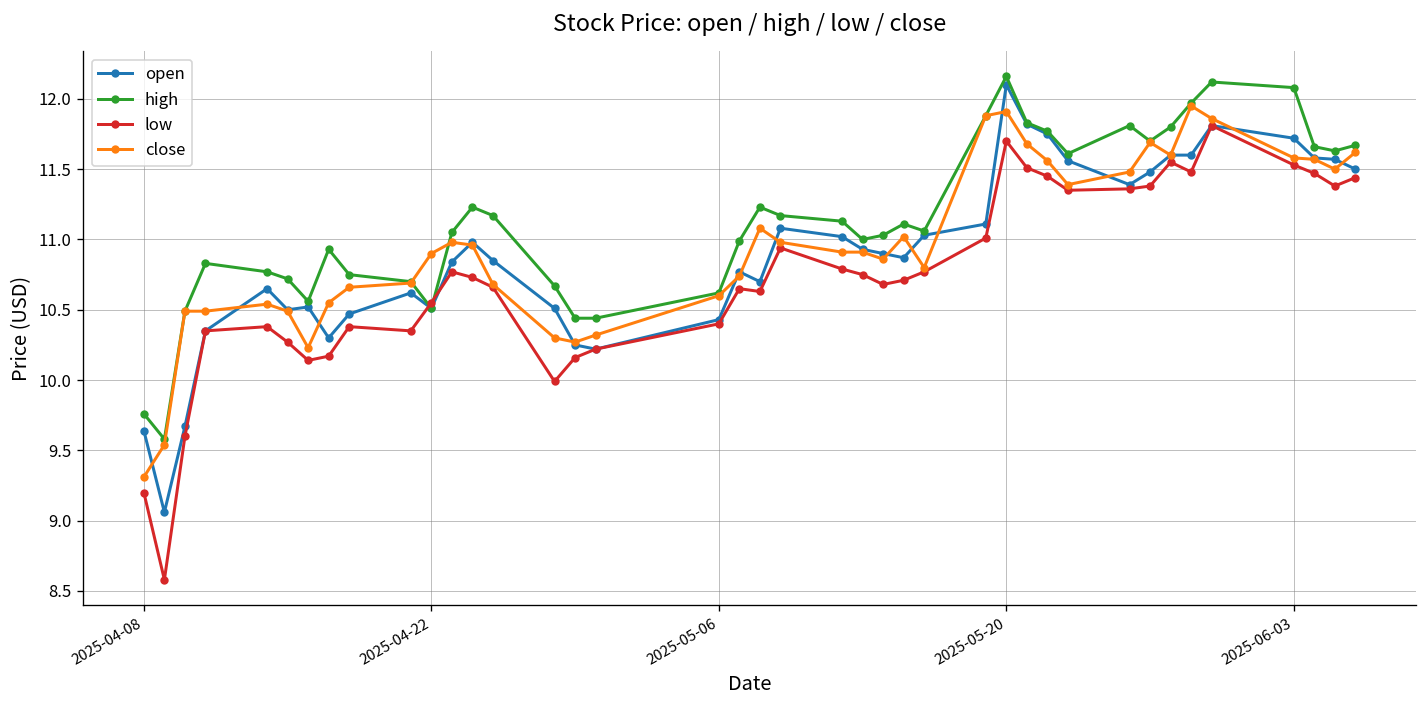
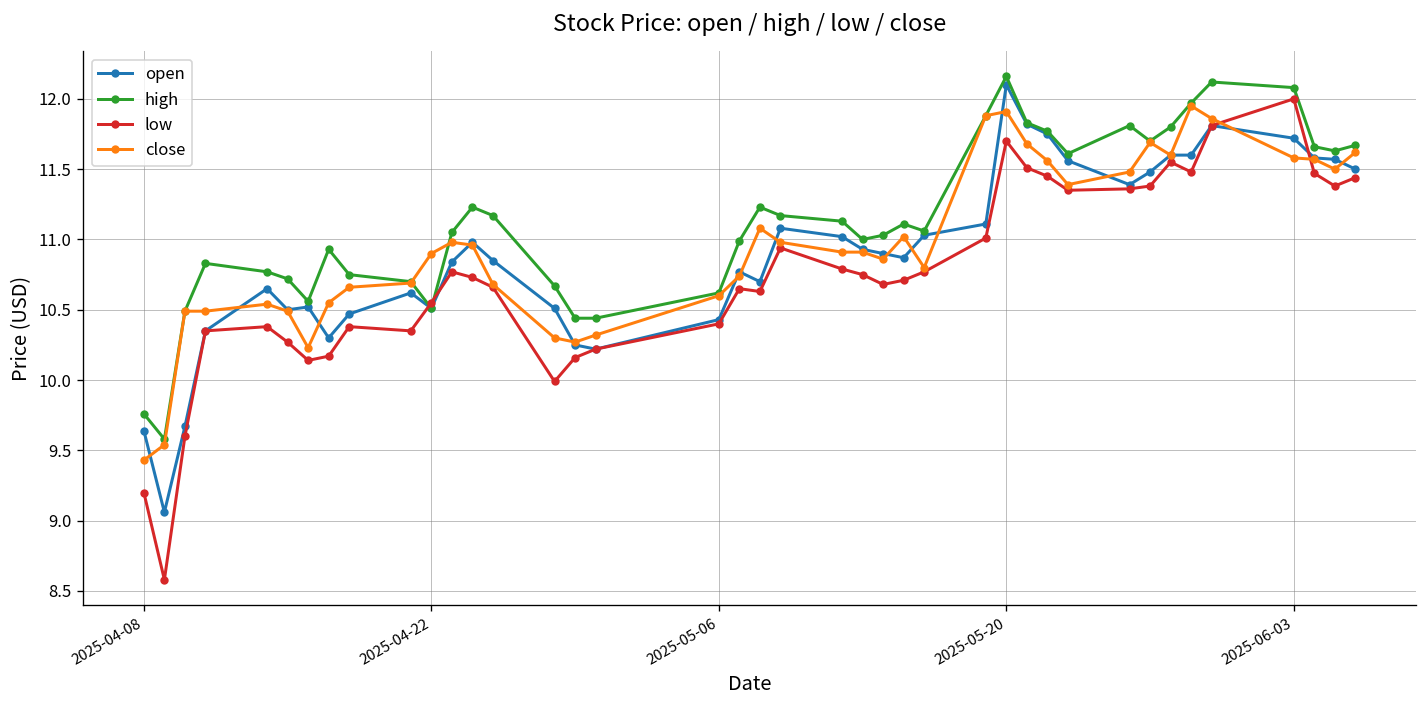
close, 2025-04-08: 9.31 -> 9.43
low, 2025-06-03: 11.53 -> 12.00
